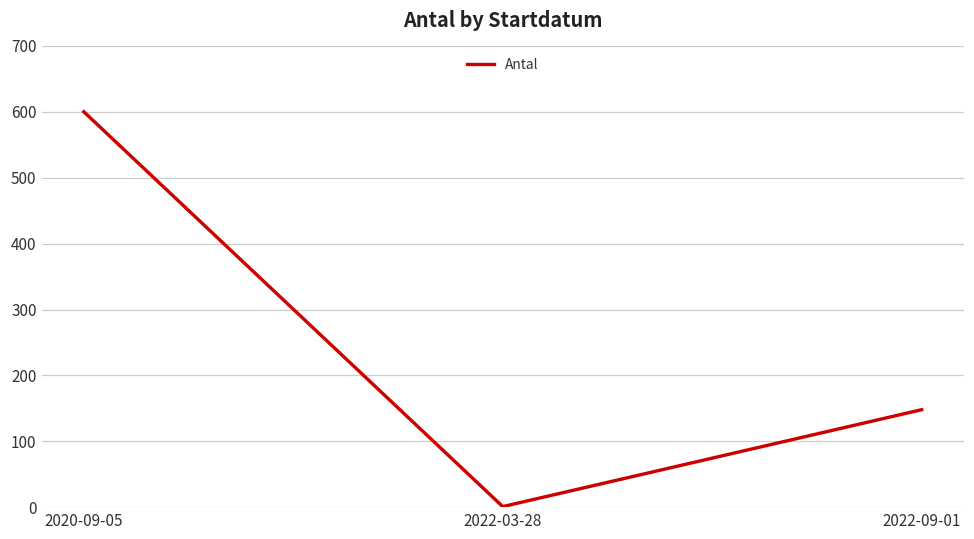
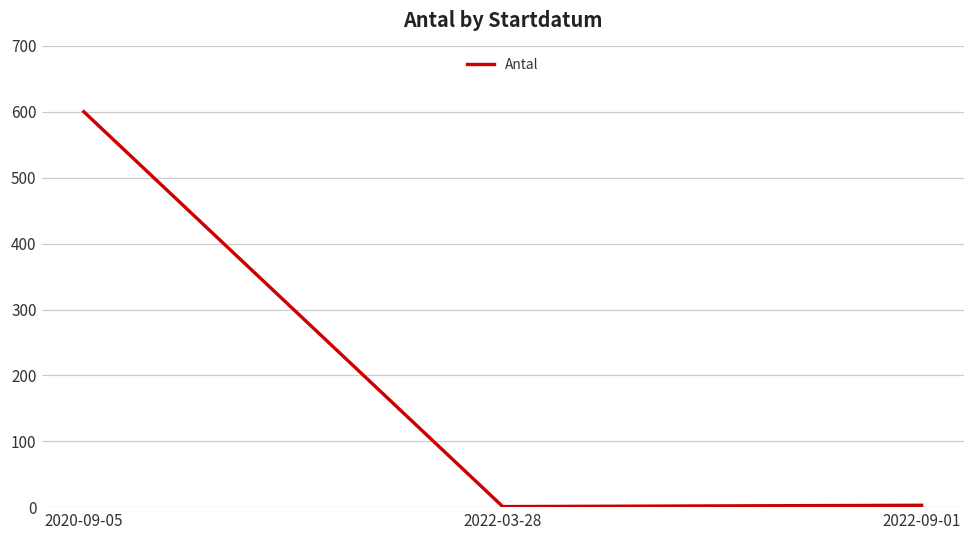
2022-09-01: 150 -> 0
